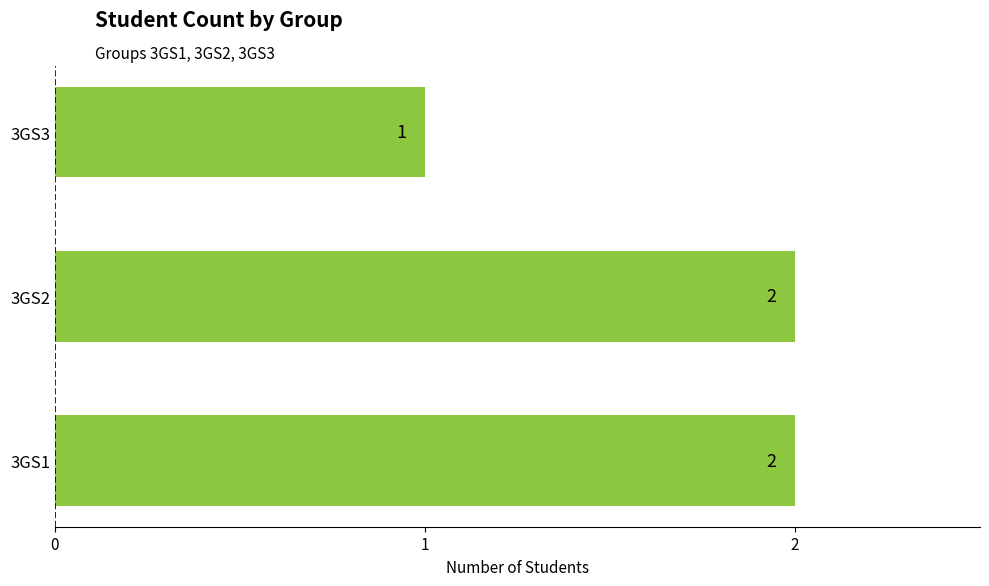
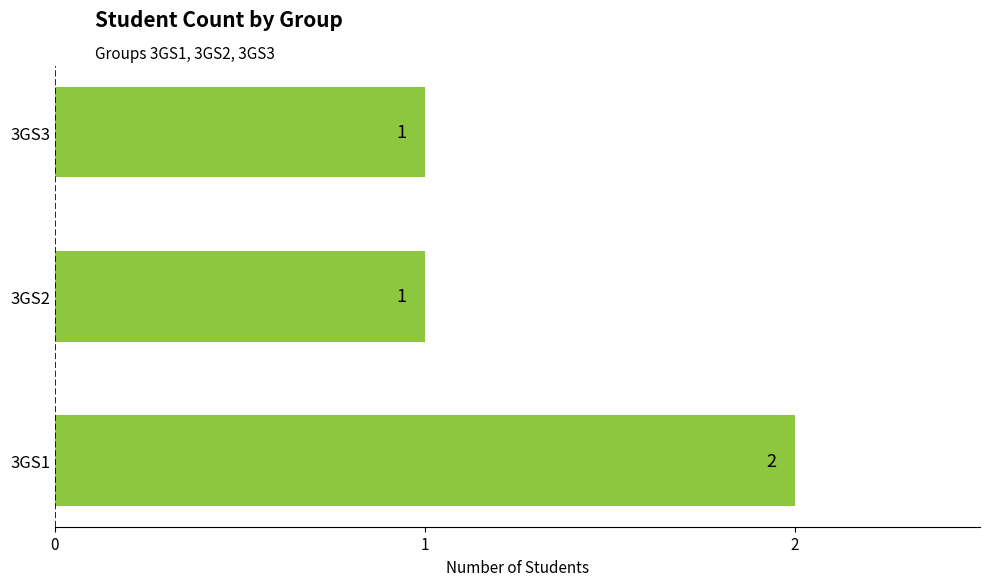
3GS2: 2 -> 1
